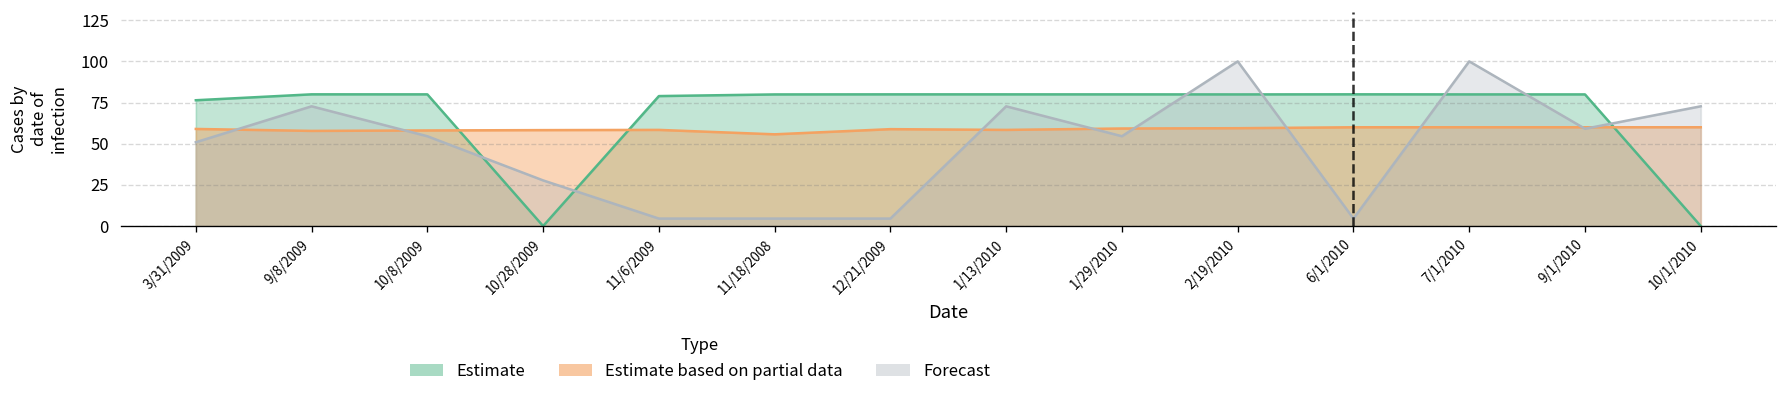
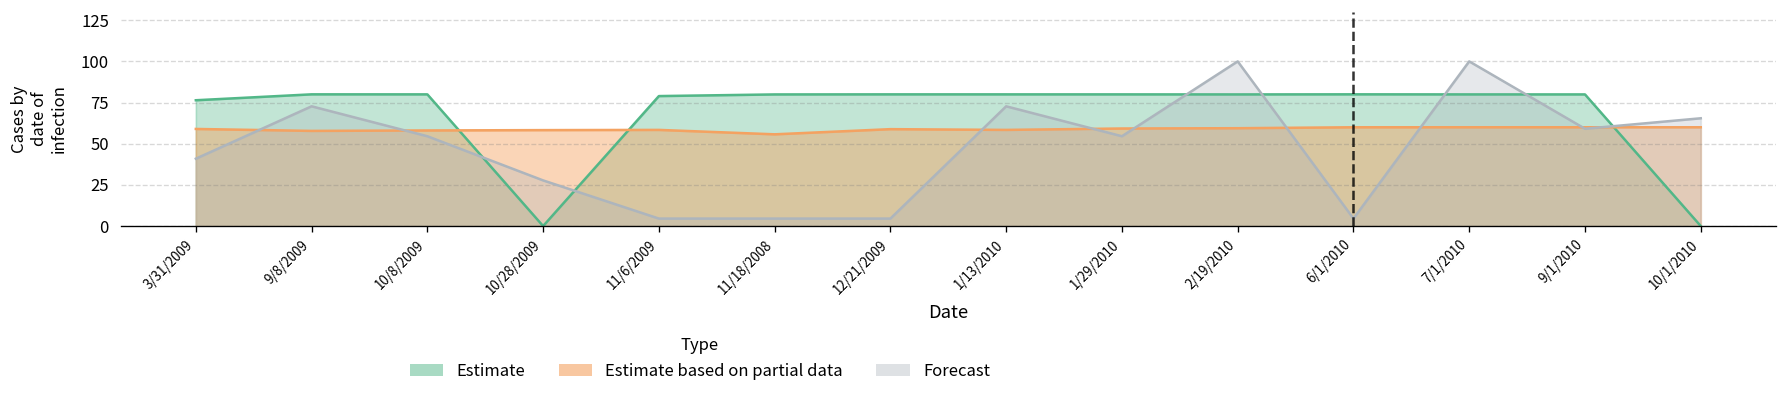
Forecast, 3/31/2009: 51 -> 41
Forecast, 10/1/2010: 73 -> 65
